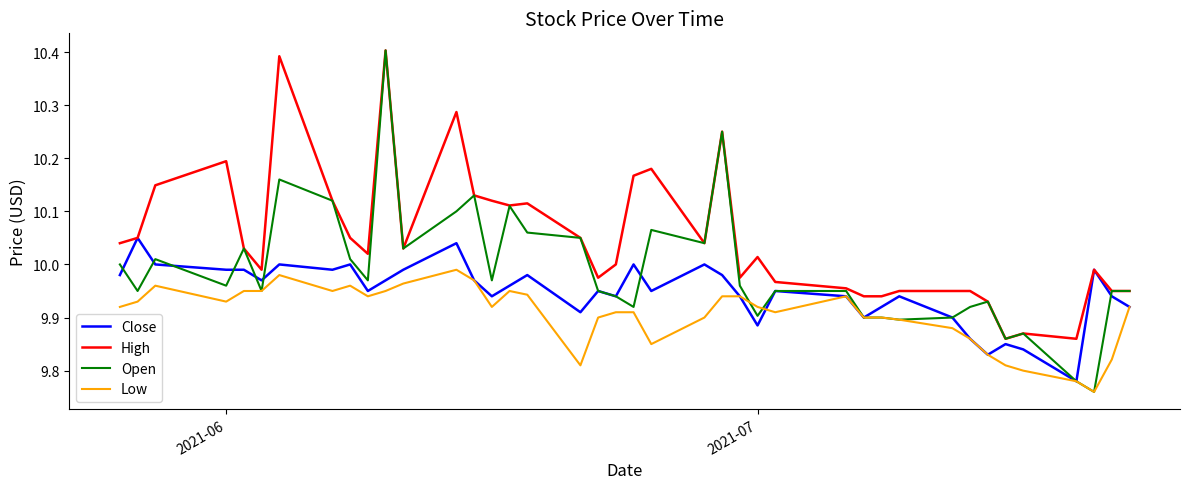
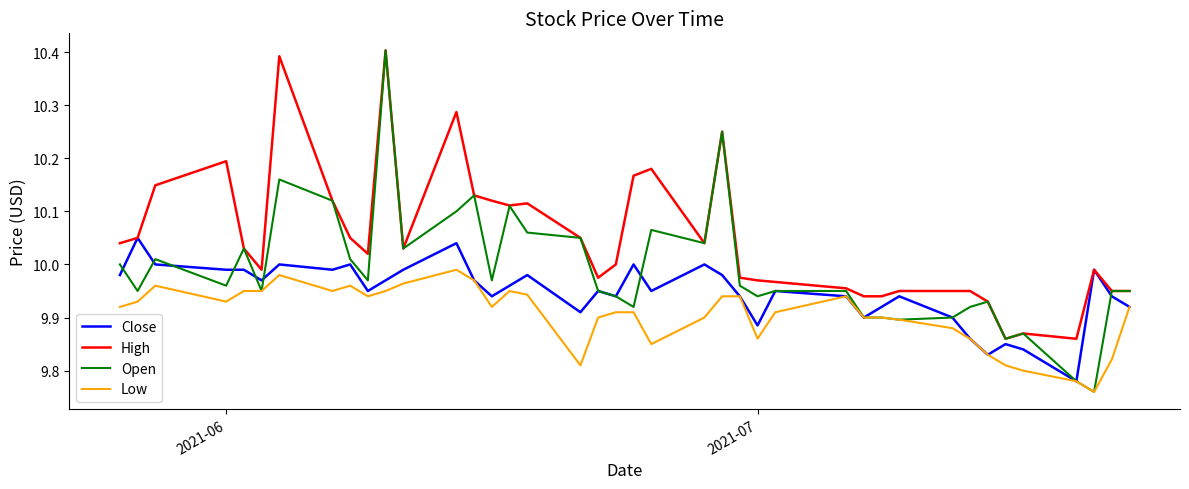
High, 2021-07: 10.01 -> 9.97
Open, 2021-07: 9.90 -> 9.94
Low, 2021-07: 9.92 -> 9.86
